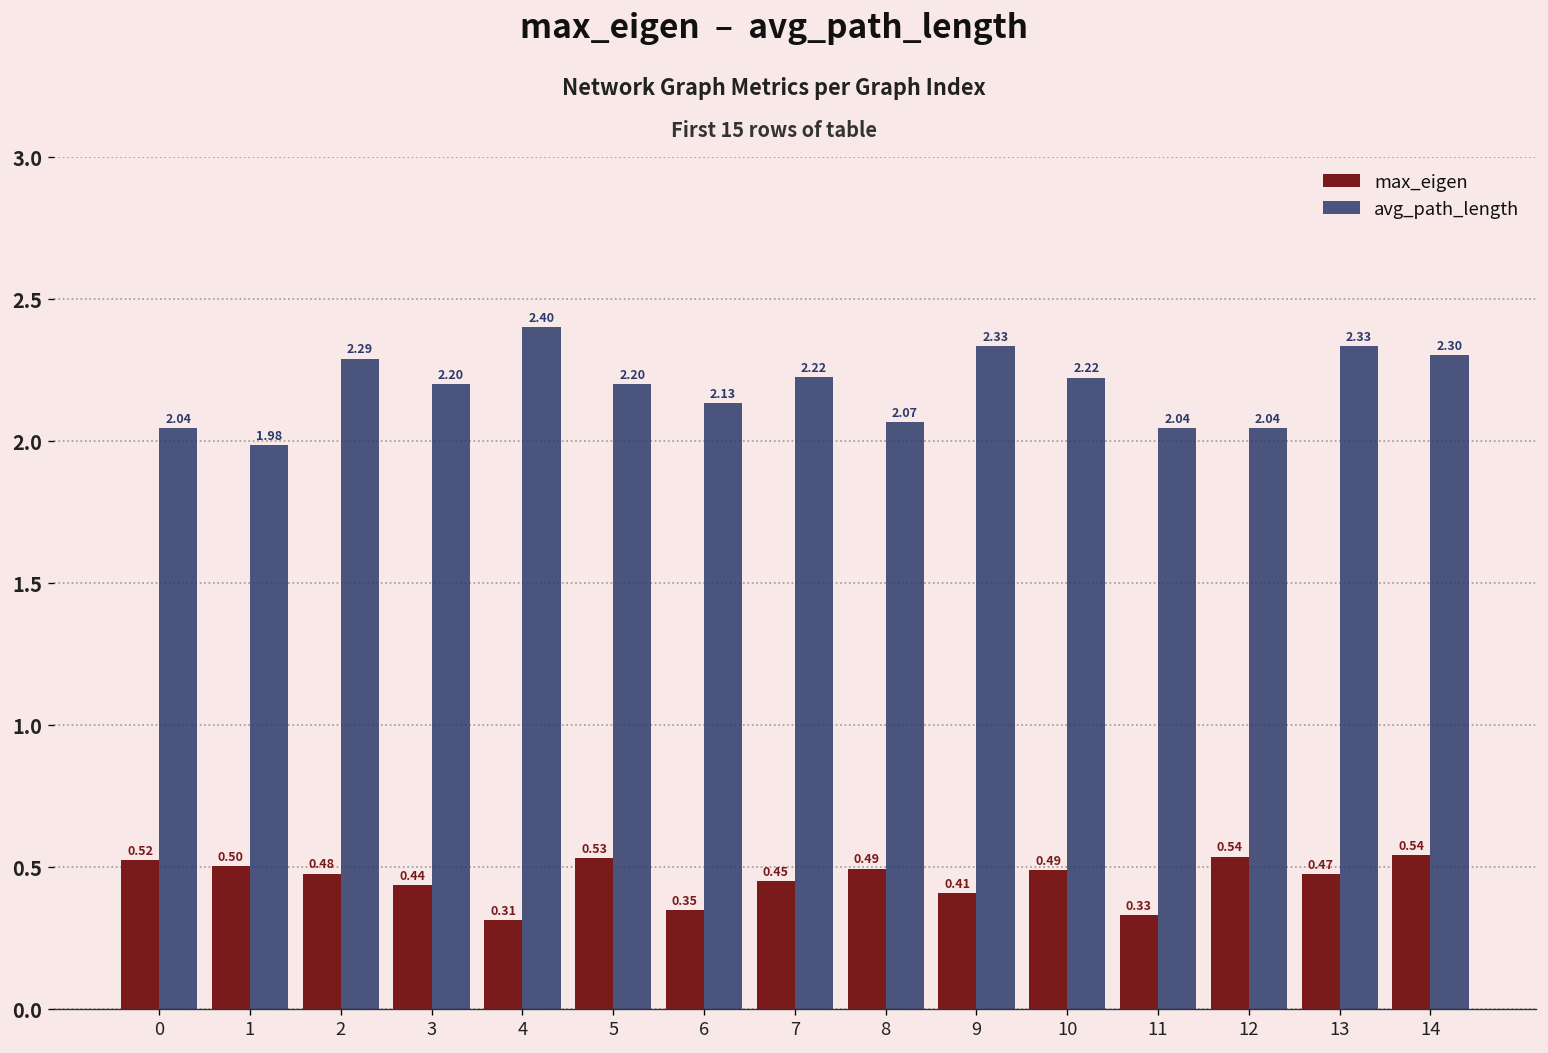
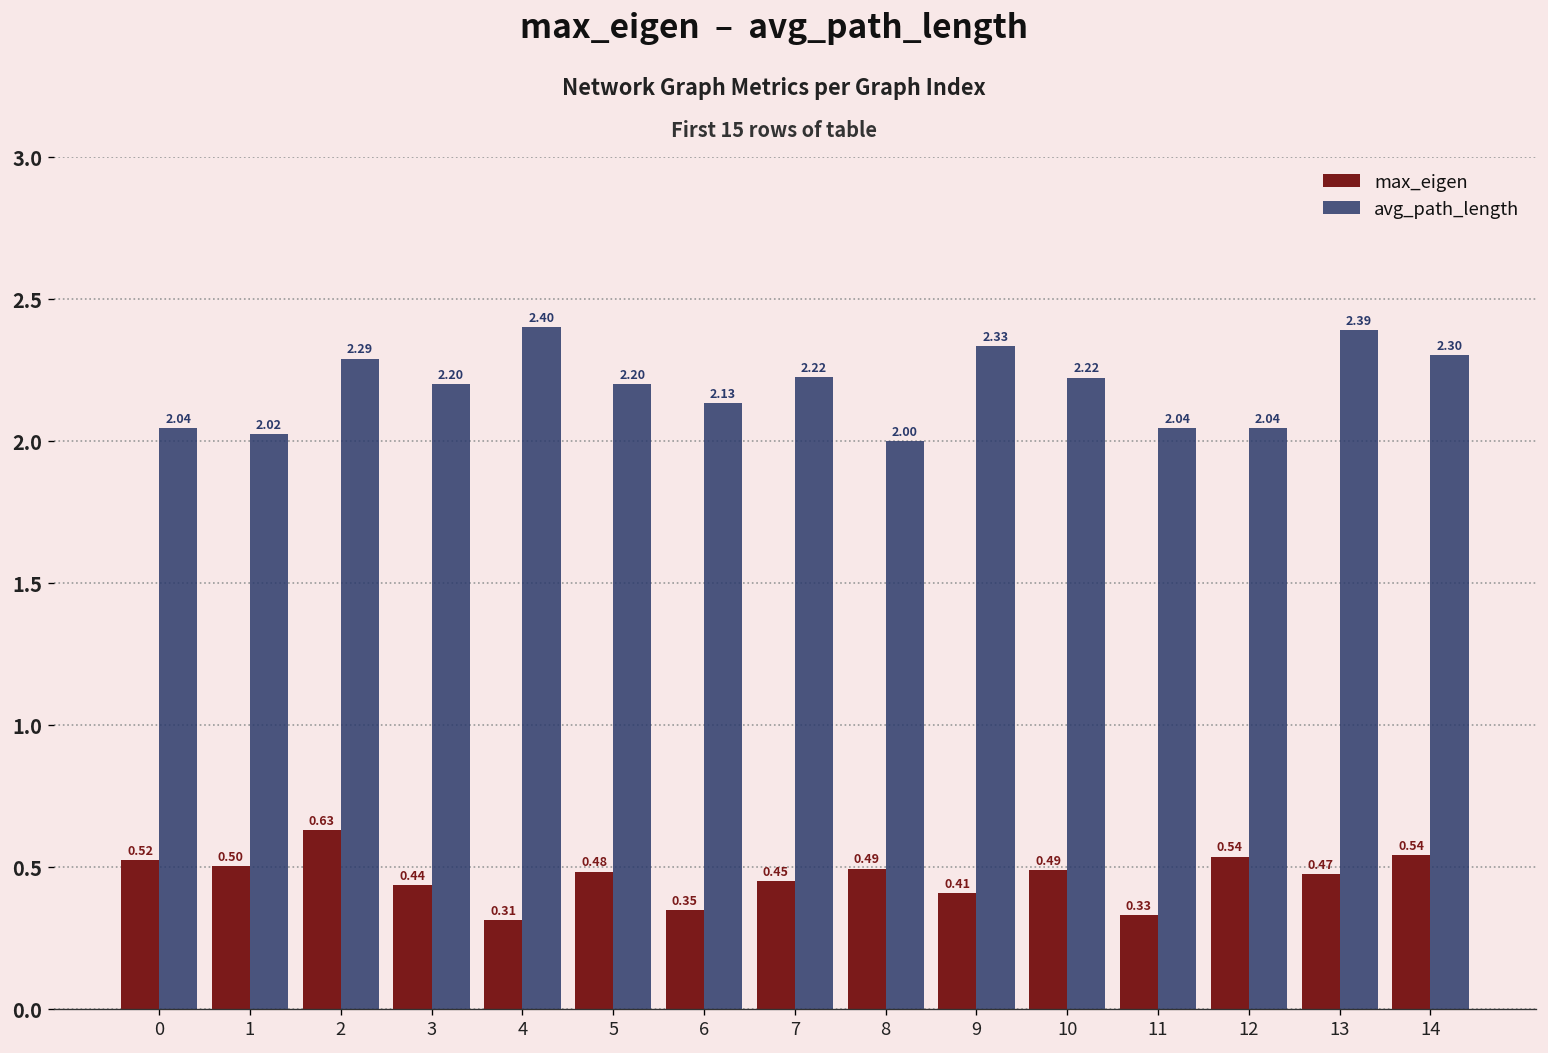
avg_path_length, 1: 1.98 -> 2.02
max_eigen, 2: 0.48 -> 0.63
max_eigen, 5: 0.53 -> 0.48
avg_path_length, 8: 2.07 -> 2.00
avg_path_length, 13: 2.33 -> 2.39
